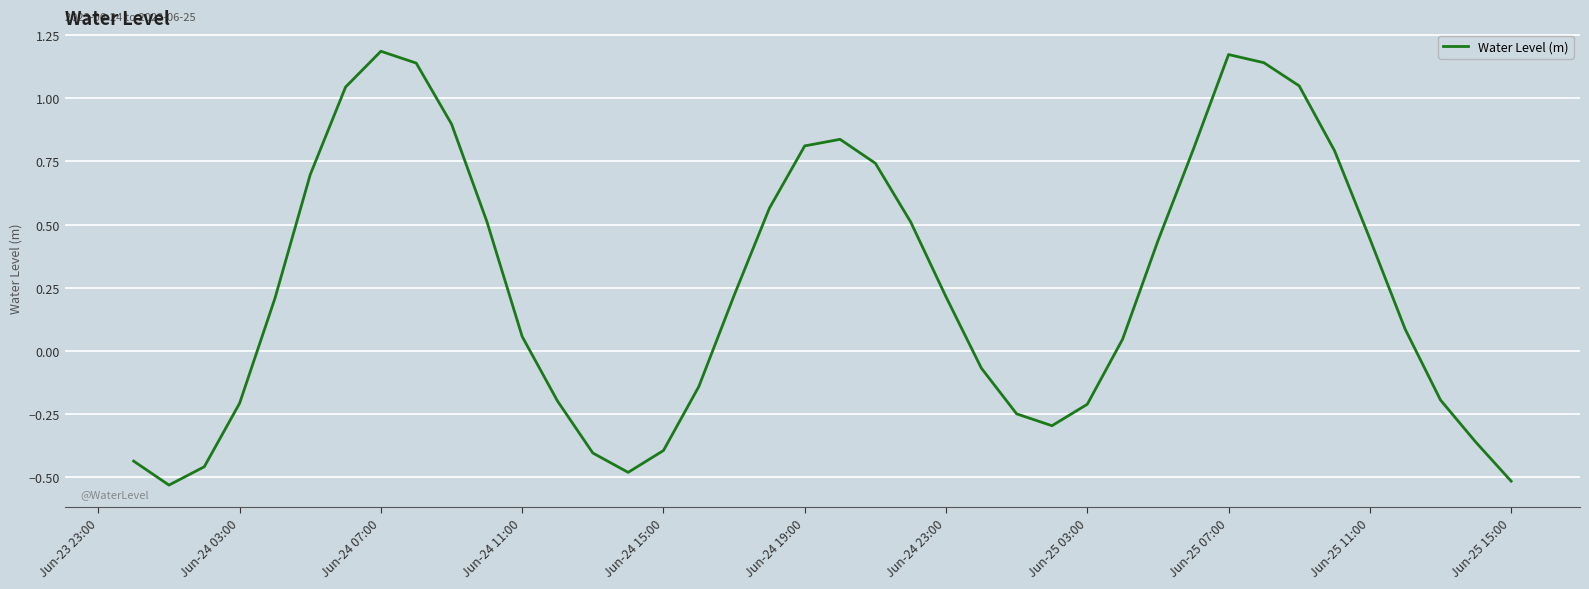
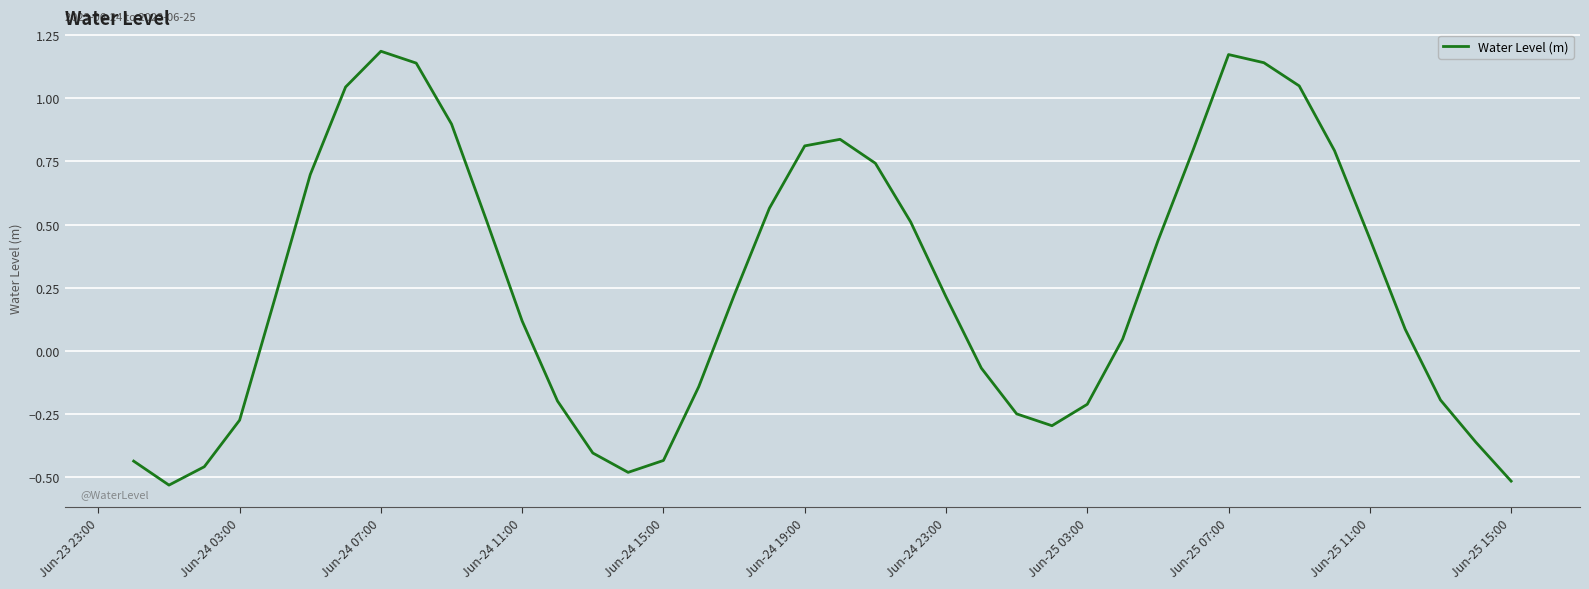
Jun-24 03:00: -0.21 -> -0.27
Jun-24 11:00: 0.06 -> 0.12
Jun-24 15:00: -0.39 -> -0.43
